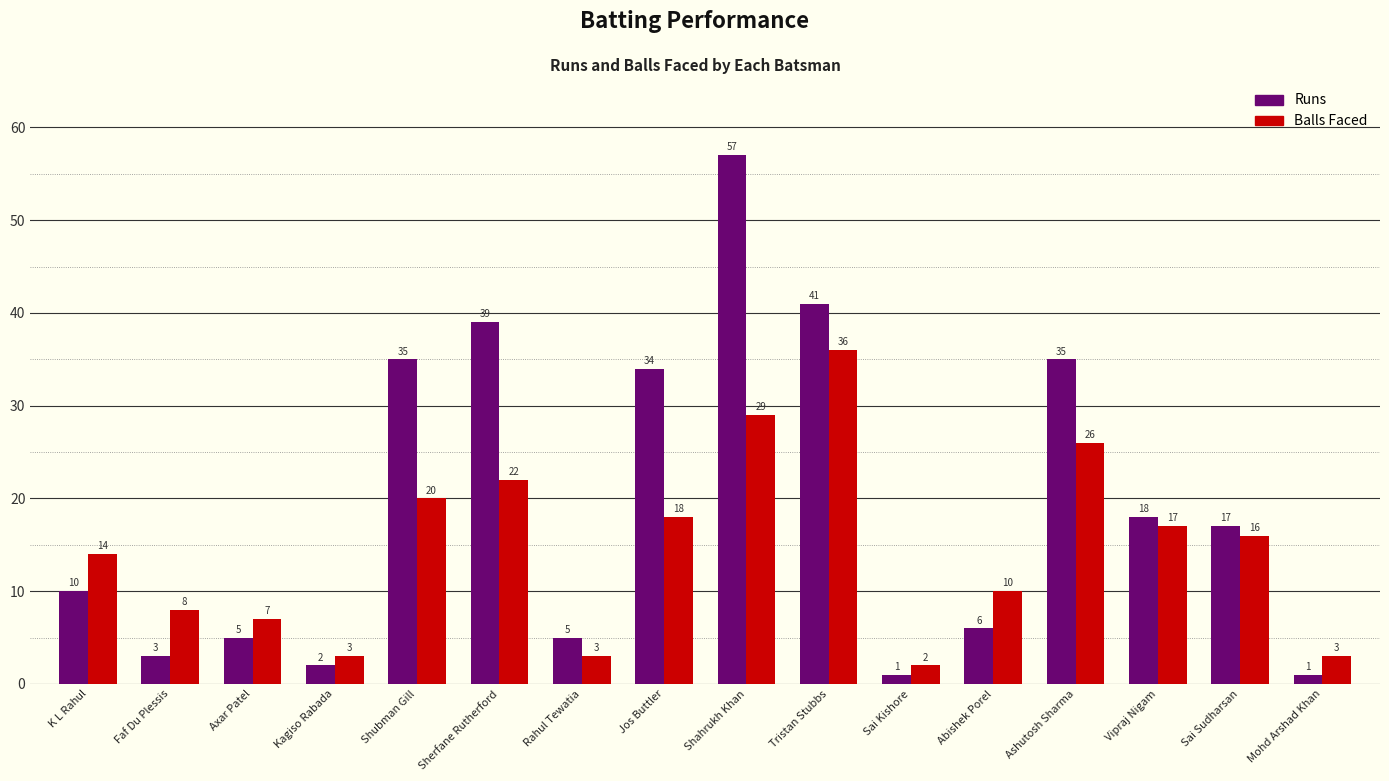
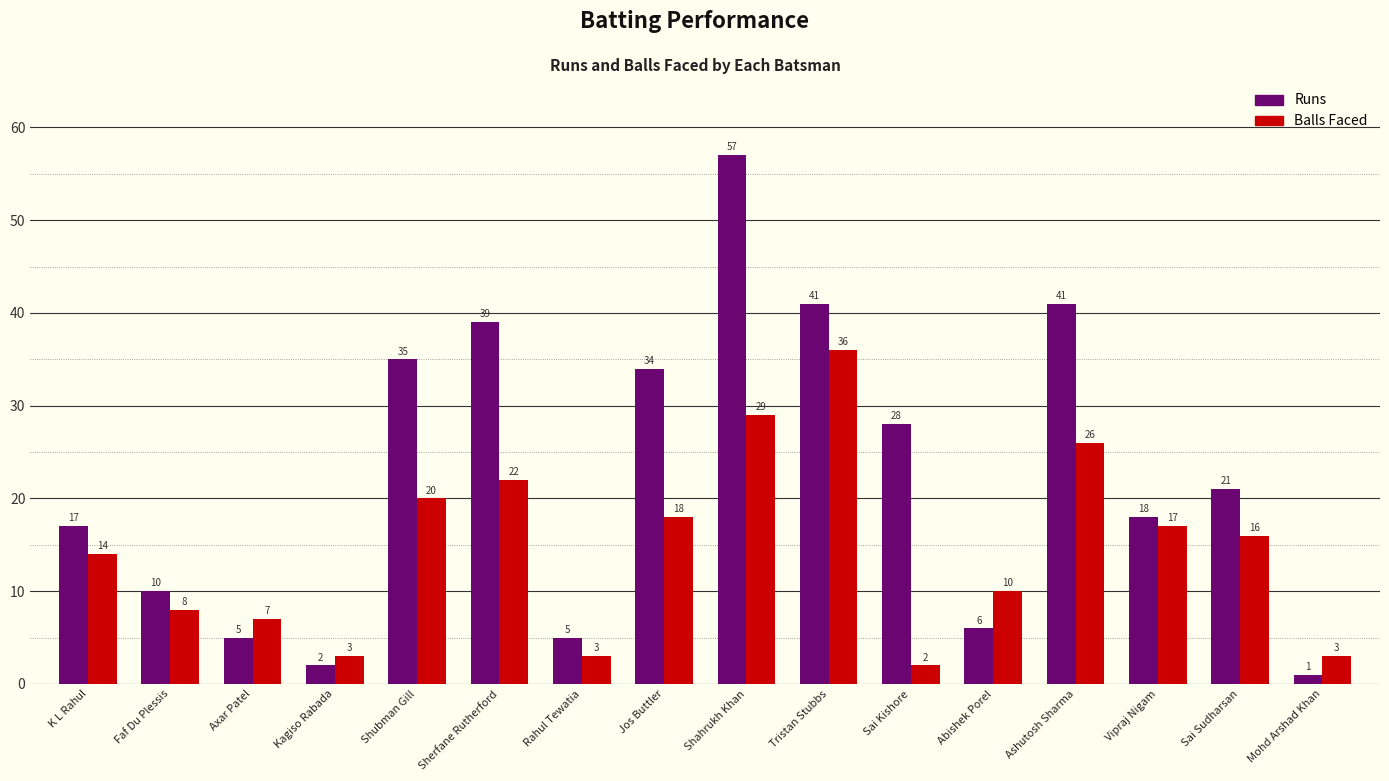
Runs, K L Rahul: 10 -> 17
Runs, Faf Du Plessis: 3 -> 10
Runs, Sai Kishore: 1 -> 28
Runs, Ashutosh Sharma: 35 -> 41
Runs, Sai Sudharsan: 17 -> 21
